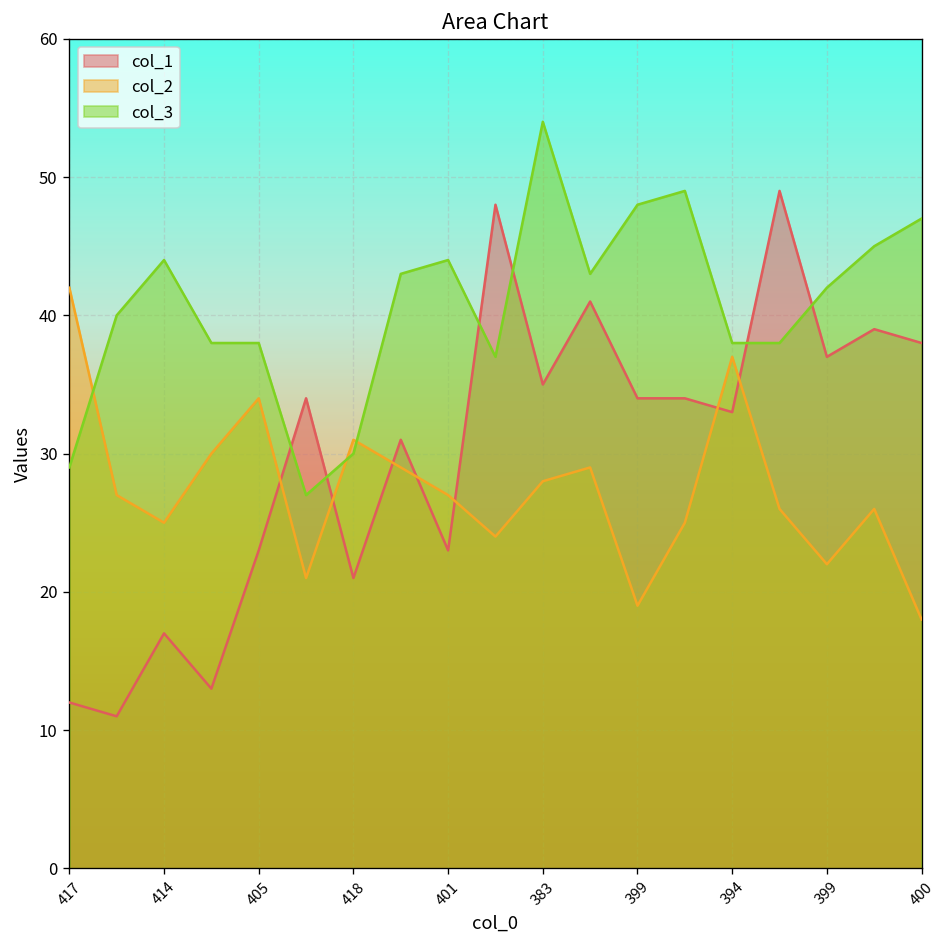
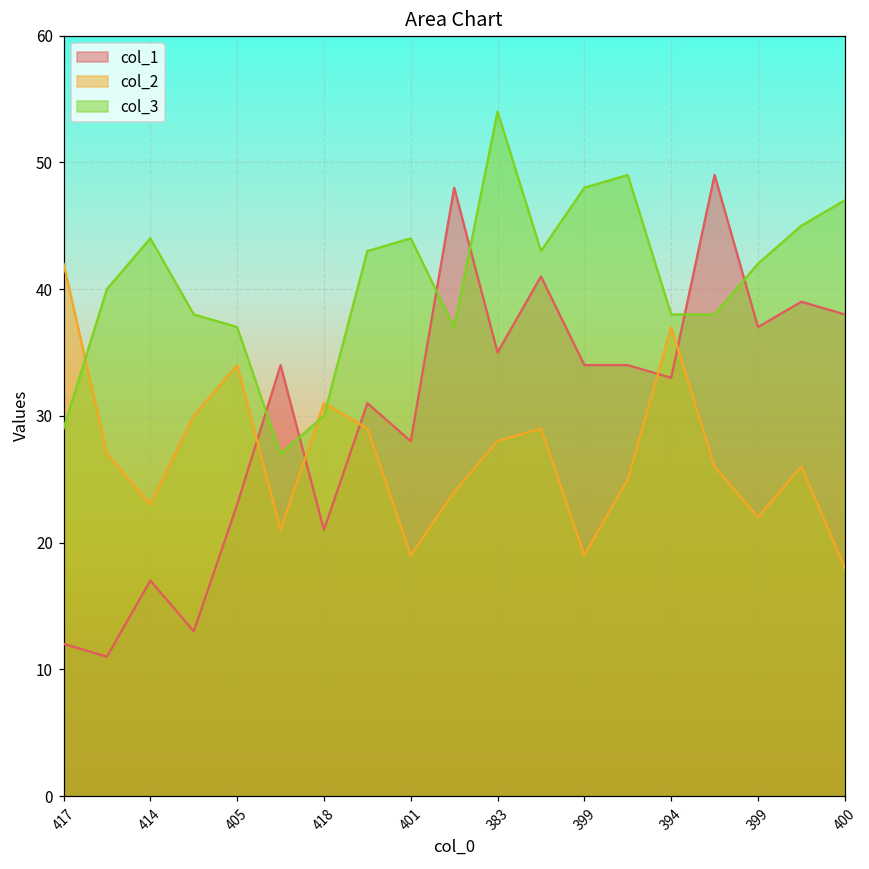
col_2, 414: 25 -> 23
col_3, 405: 38 -> 37
col_1, 401: 23 -> 28
col_2, 401: 27 -> 19
